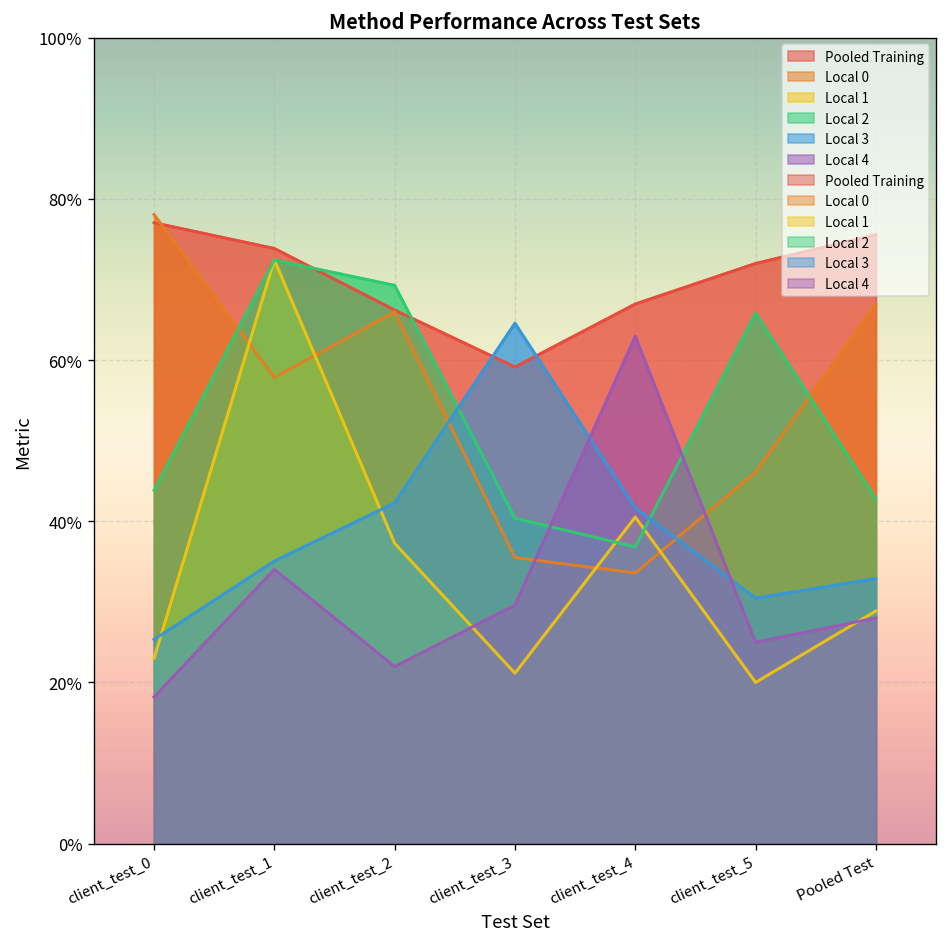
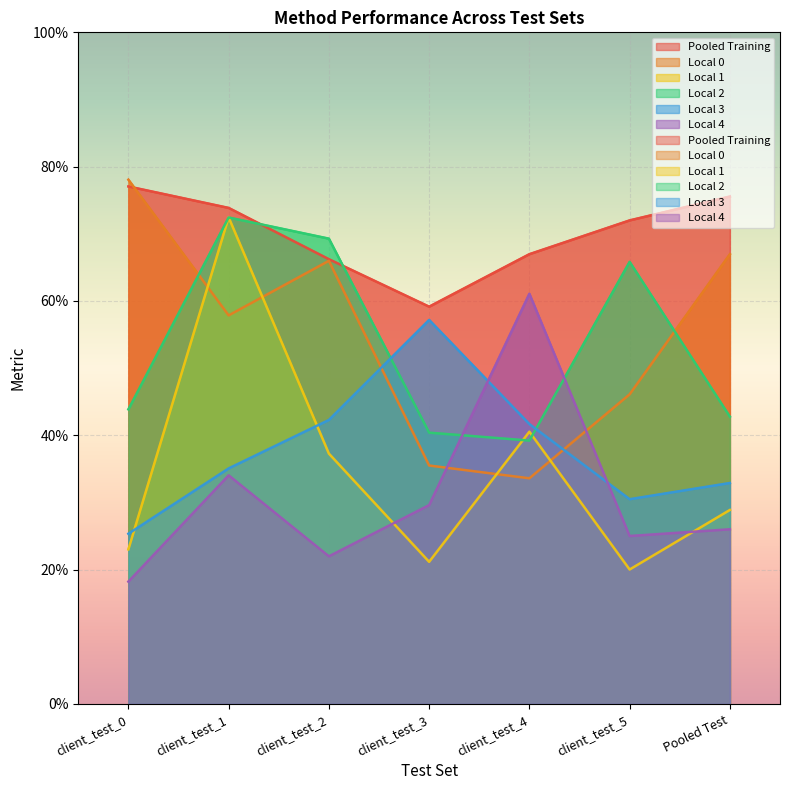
Local 3, client_test_3: 65% -> 57%
Local 2, client_test_4: 37% -> 39%
Local 4, client_test_4: 63% -> 61%
Local 4, Pooled Test: 28% -> 26%
